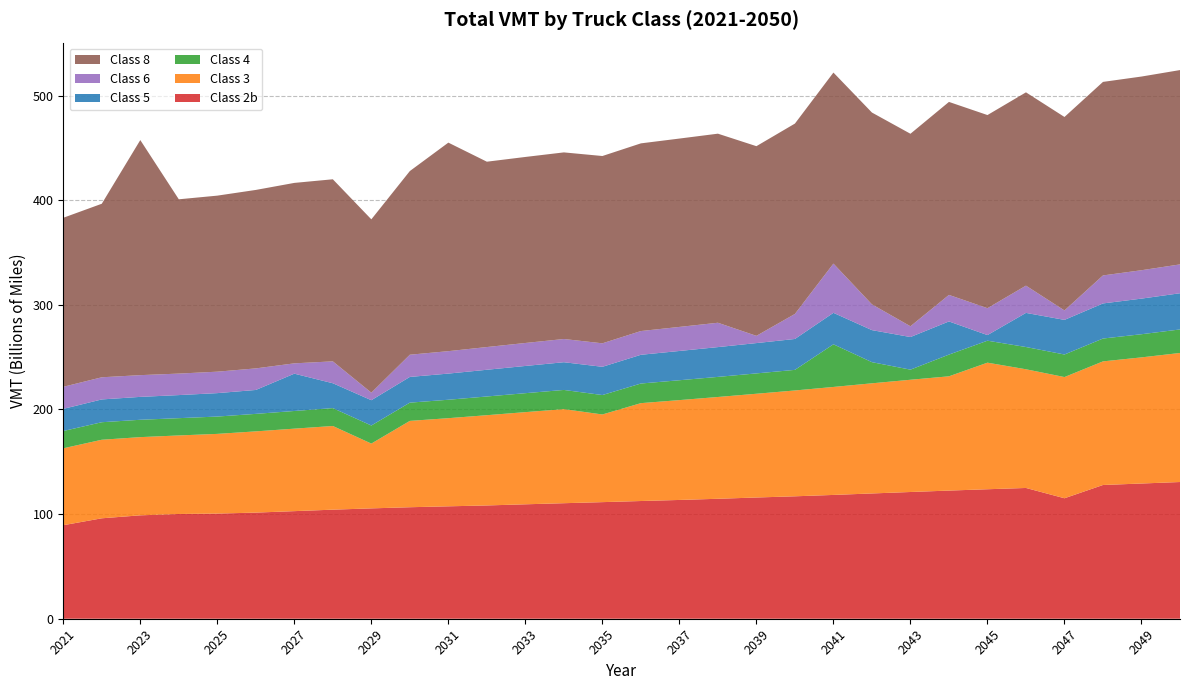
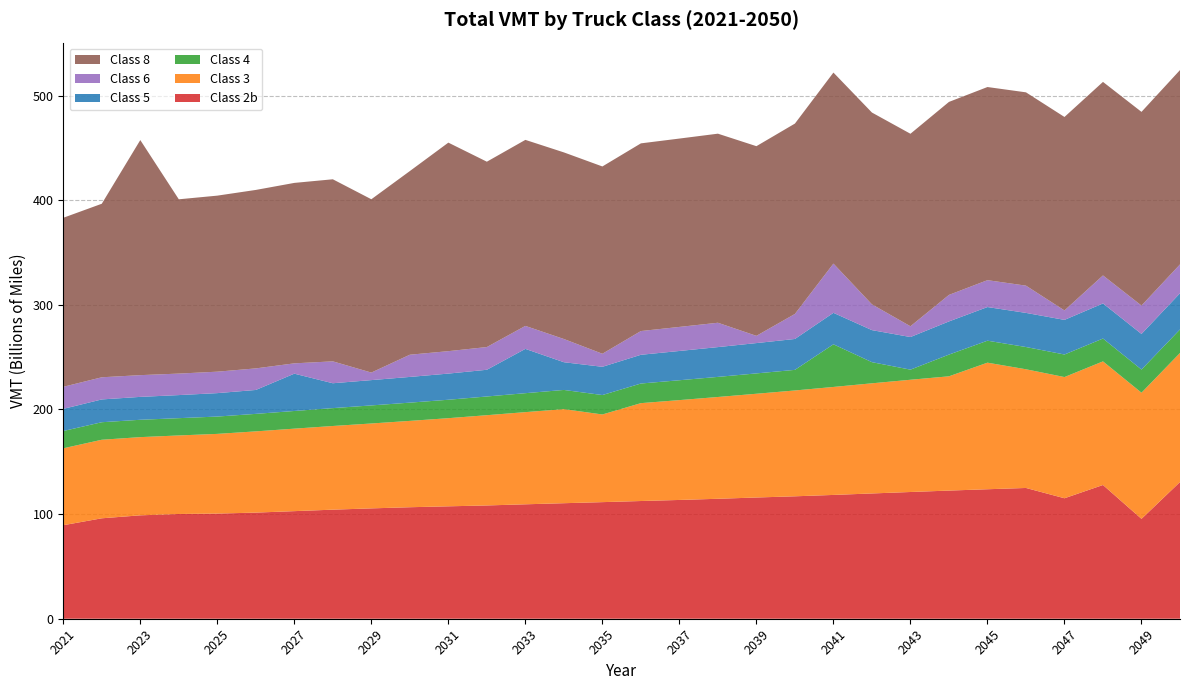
Class 3, 2029: 62 -> 81
Class 5, 2033: 26 -> 42
Class 6, 2035: 22 -> 12
Class 5, 2045: 5 -> 32
Class 2b, 2049: 129 -> 95
